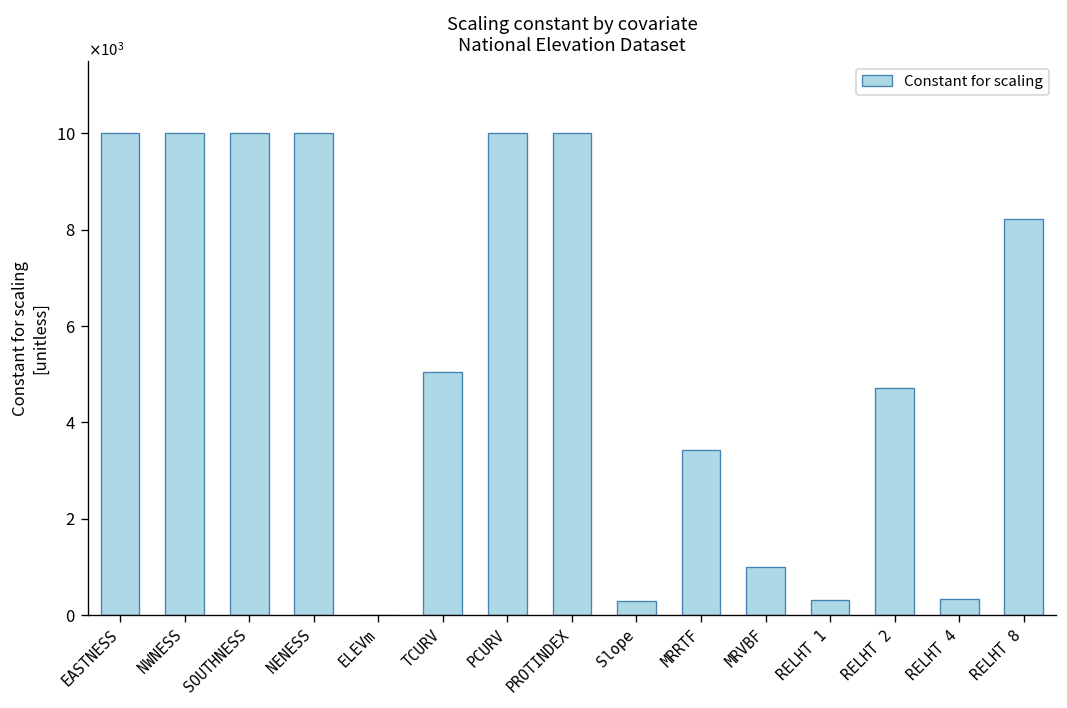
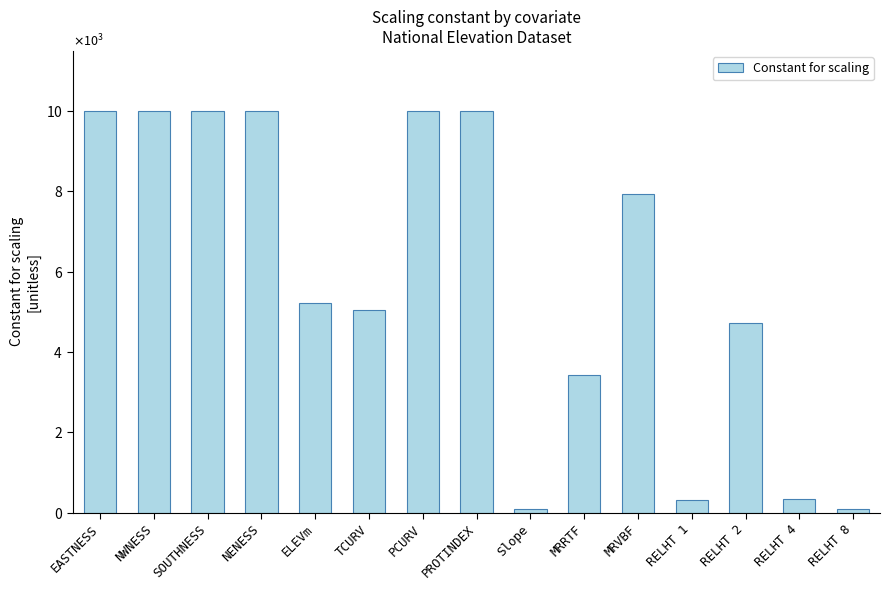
ELEVm: 0 -> 5200
Slope: 300 -> 100
MRVBF: 1000 -> 7900
RELHT 8: 8200 -> 100
